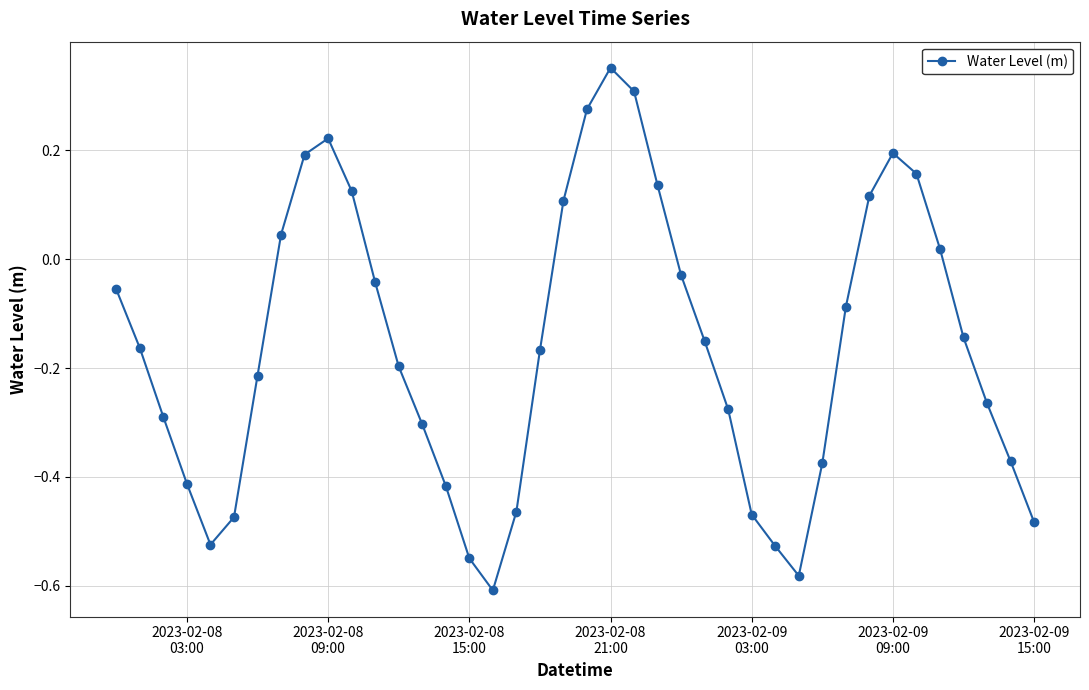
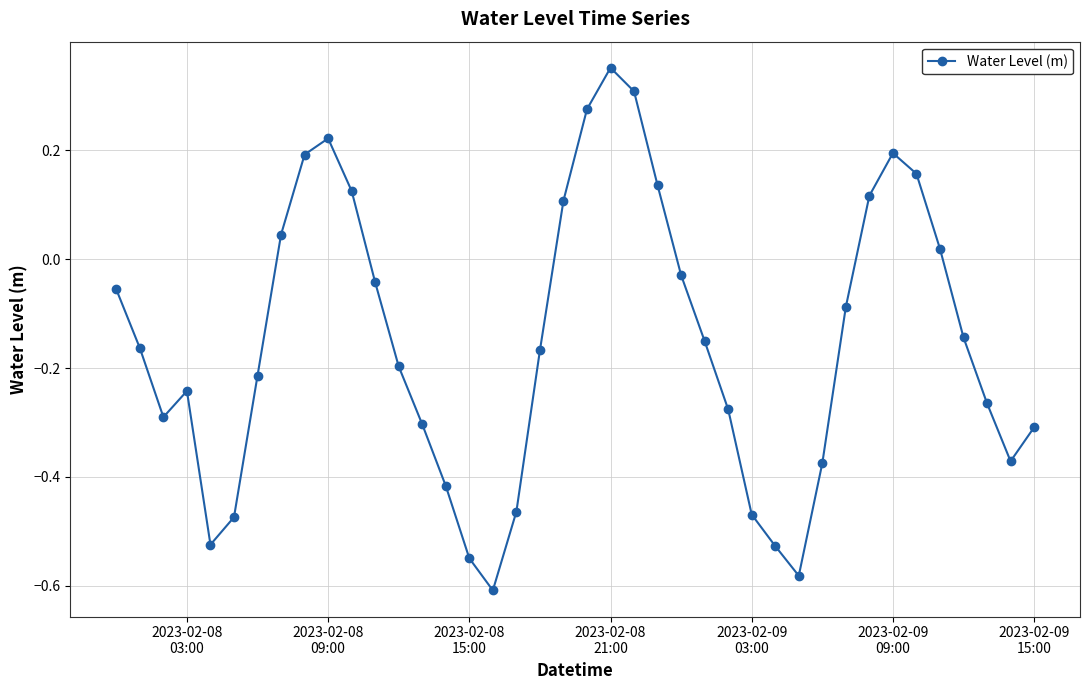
2023-02-08 03:00: -0.41 -> -0.24
2023-02-09 15:00: -0.48 -> -0.31
